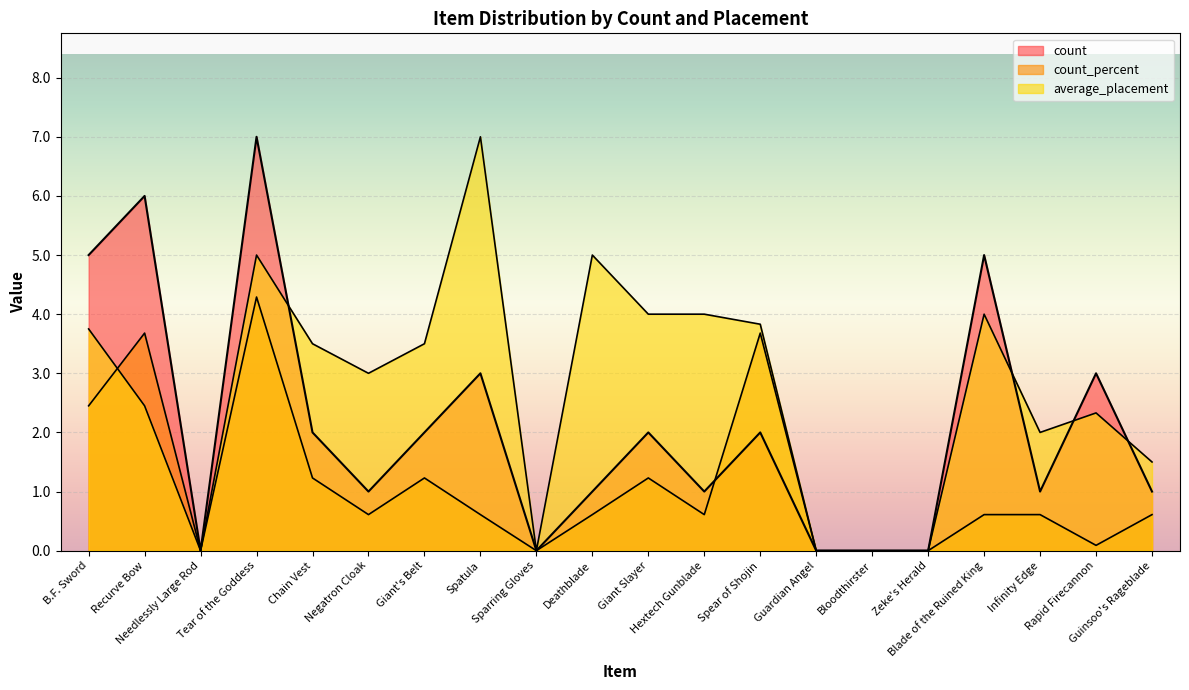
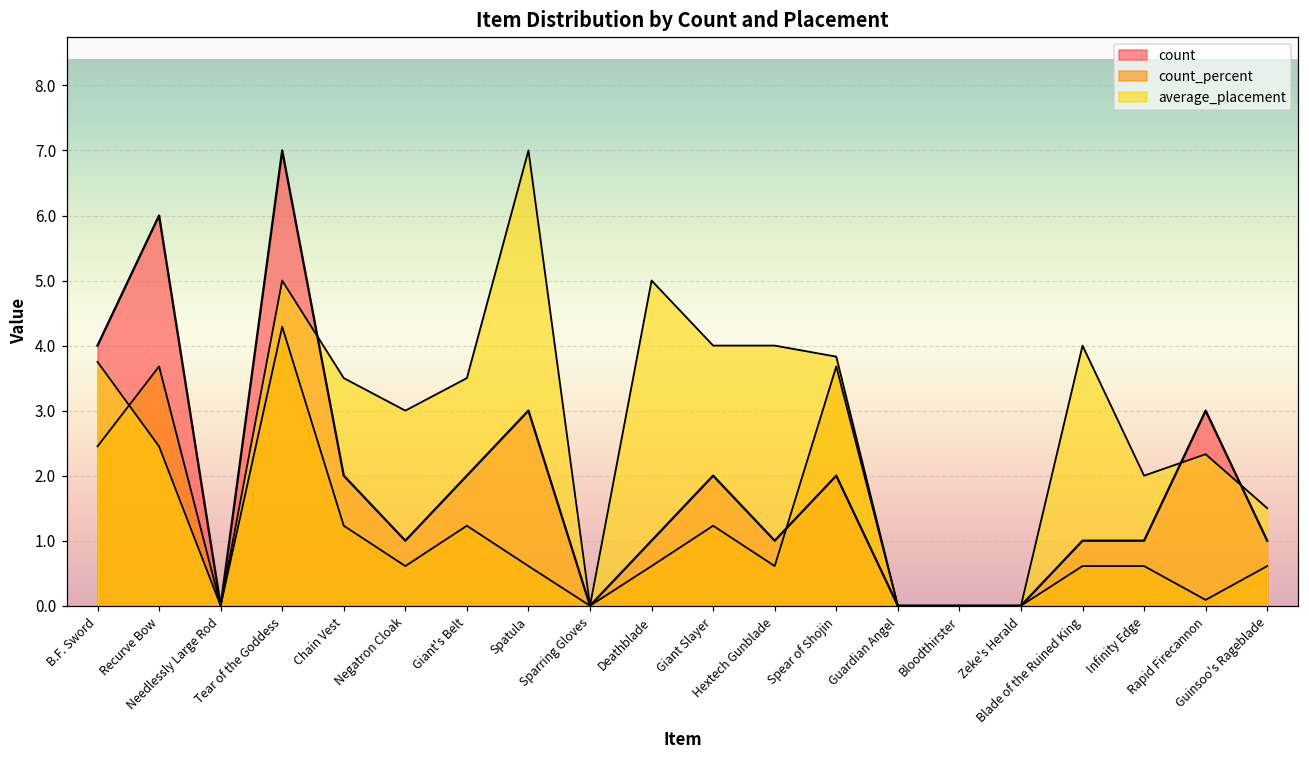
count, B.F. Sword: 5 -> 4
count, Blade of the Ruined King: 5 -> 1
